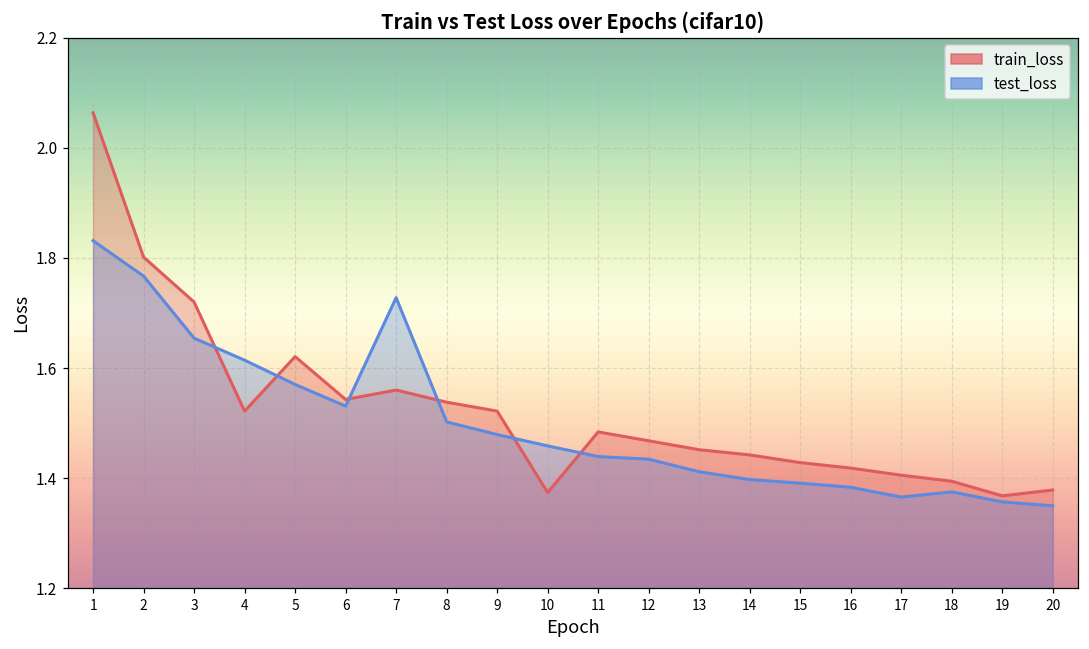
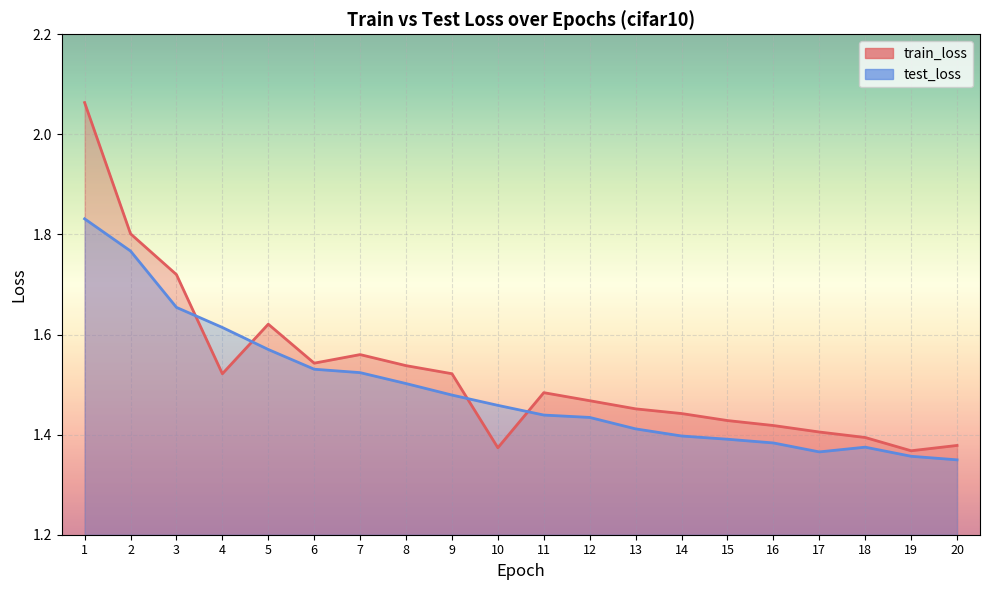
test_loss, 7: 1.73 -> 1.52
